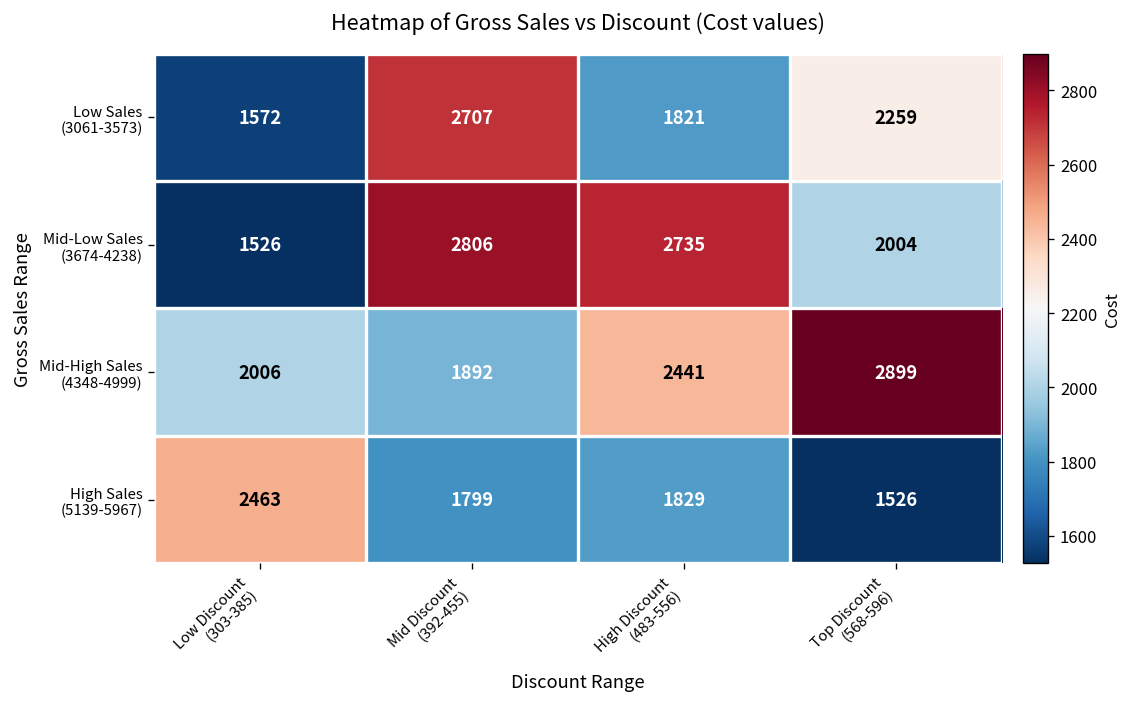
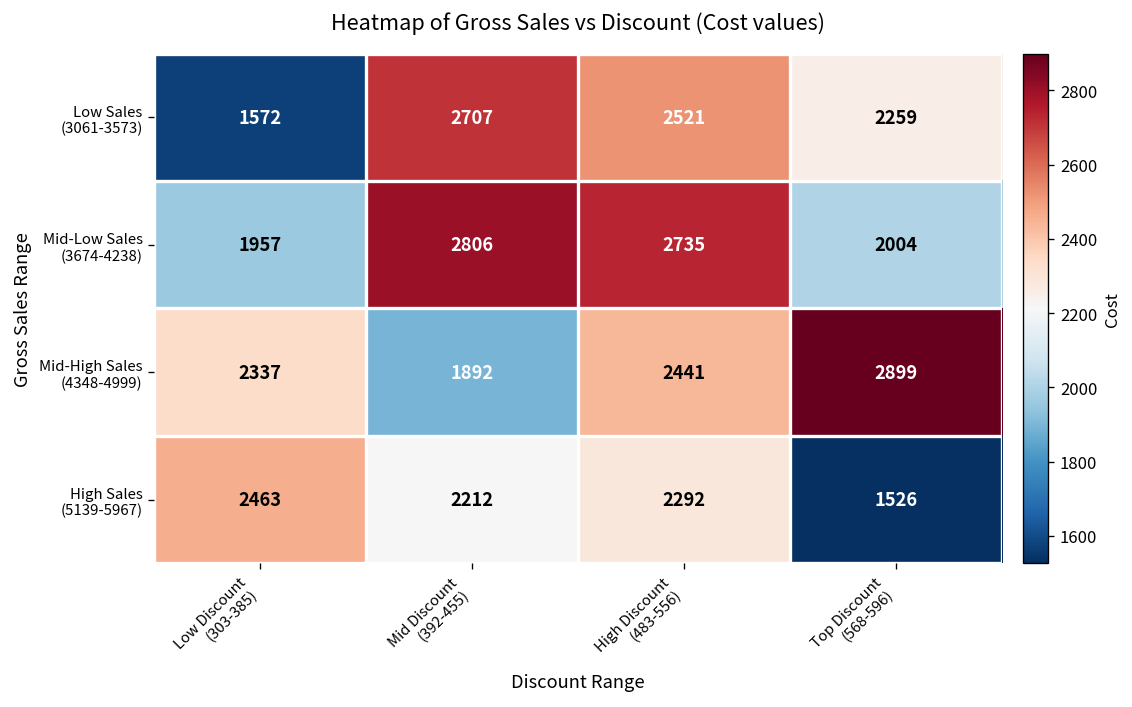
Low Sales (3061-3573), High Discount (483-556): 1821 -> 2521
Mid-Low Sales (3674-4238), Low Discount (303-385): 1526 -> 1957
Mid-High Sales (4348-4999), Low Discount (303-385): 2006 -> 2337
High Sales (5139-5967), Mid Discount (392-455): 1799 -> 2212
High Sales (5139-5967), High Discount (483-556): 1829 -> 2292
